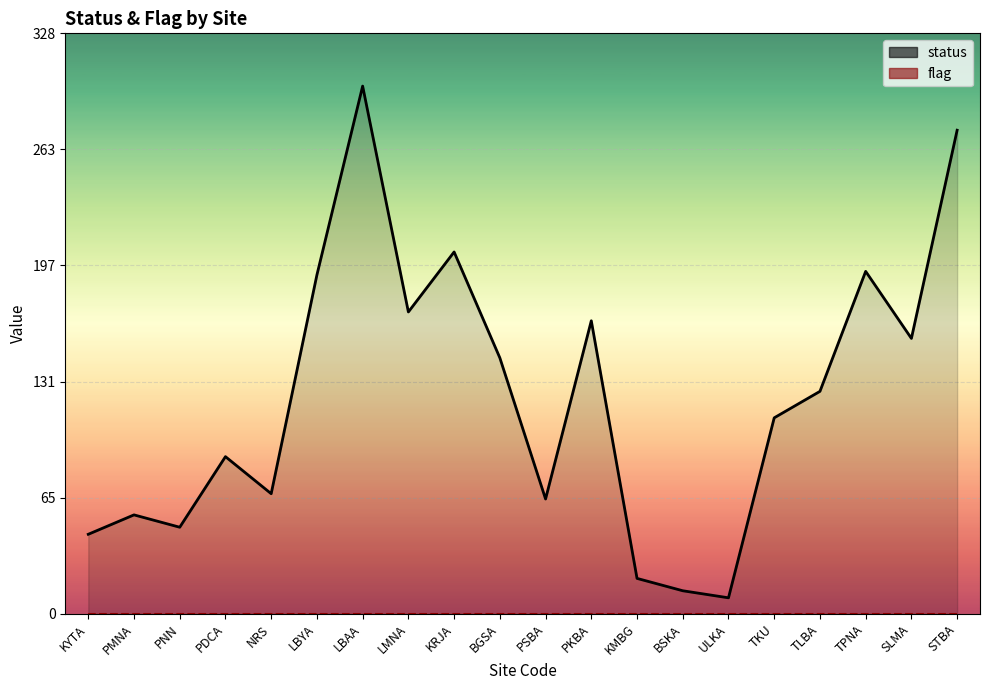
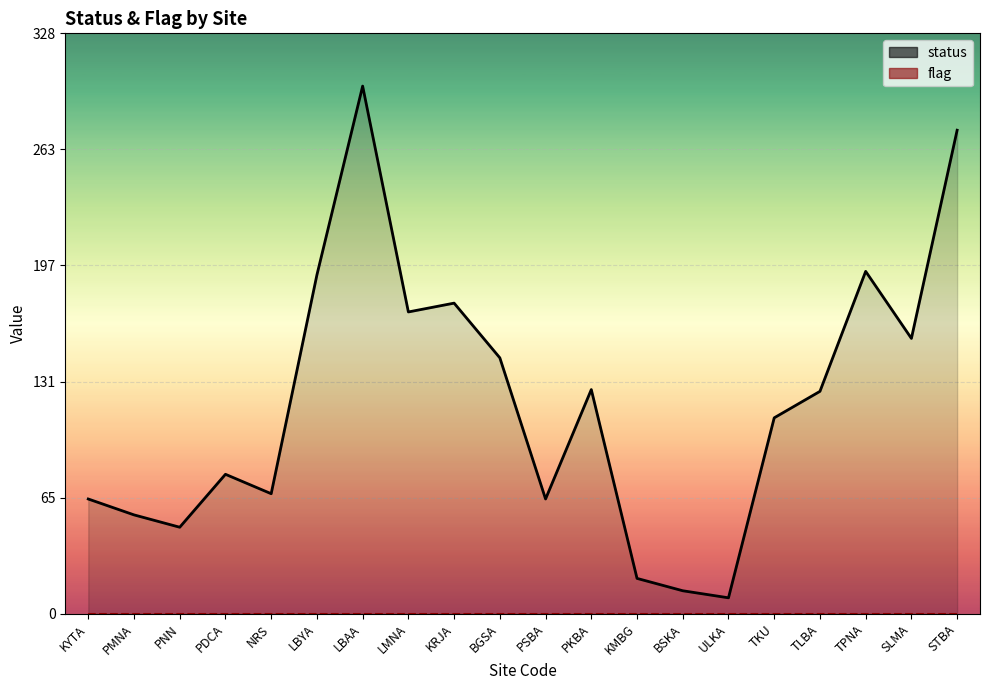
status, KYTA: 45 -> 65
status, PDCA: 89 -> 79
status, KRJA: 205 -> 176
status, PKBA: 166 -> 127
